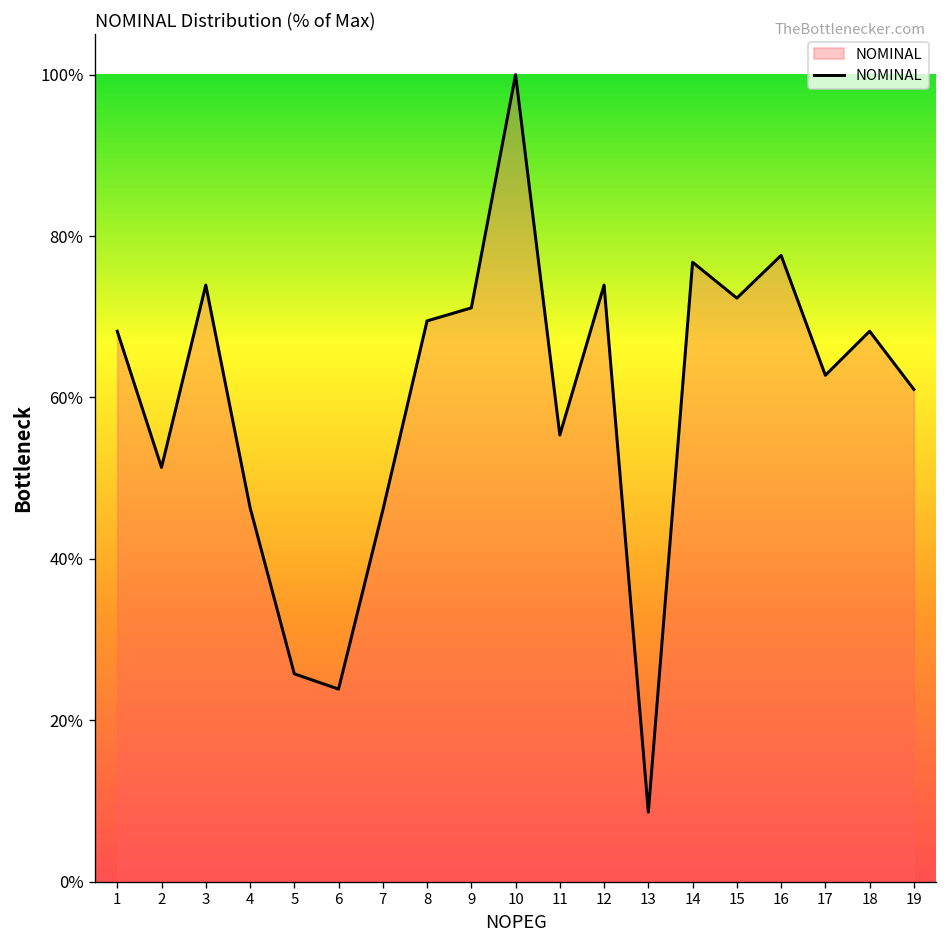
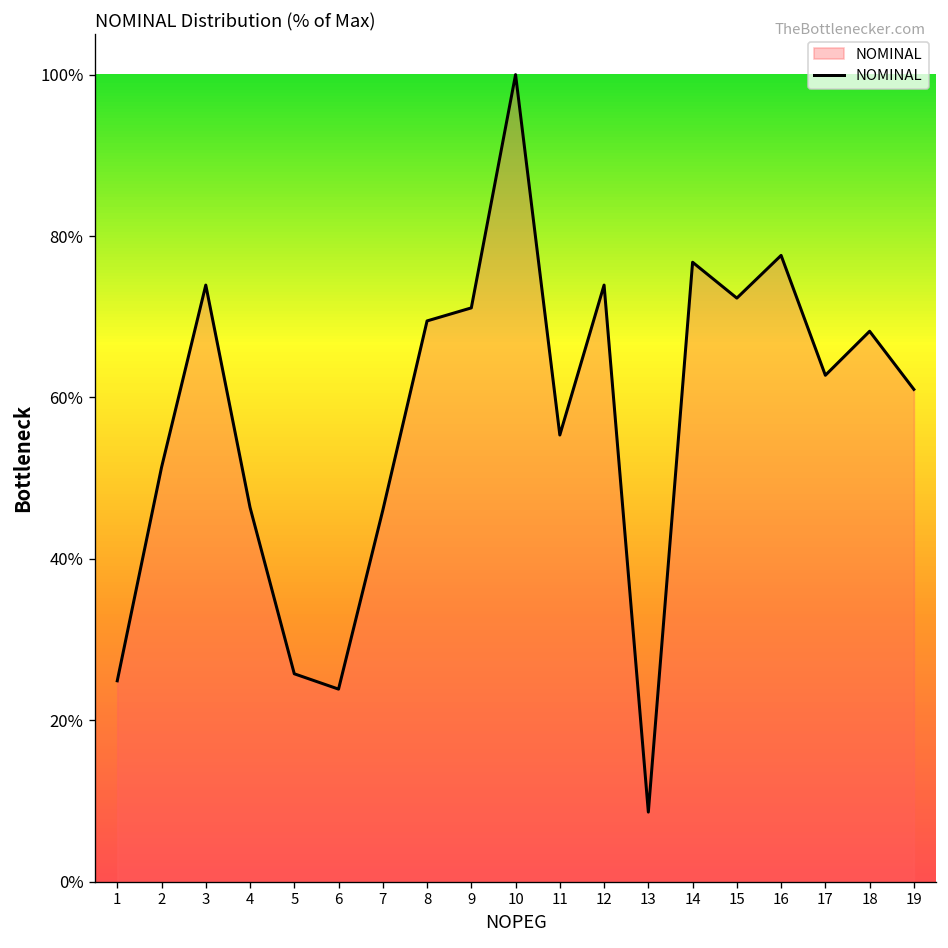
1: 68% -> 25%
